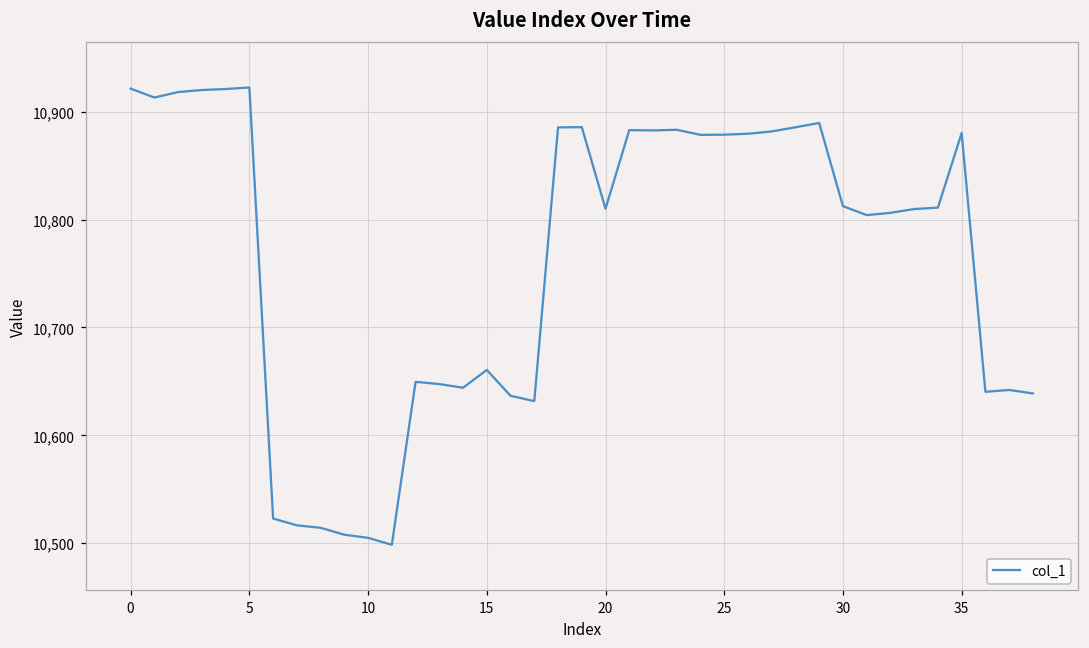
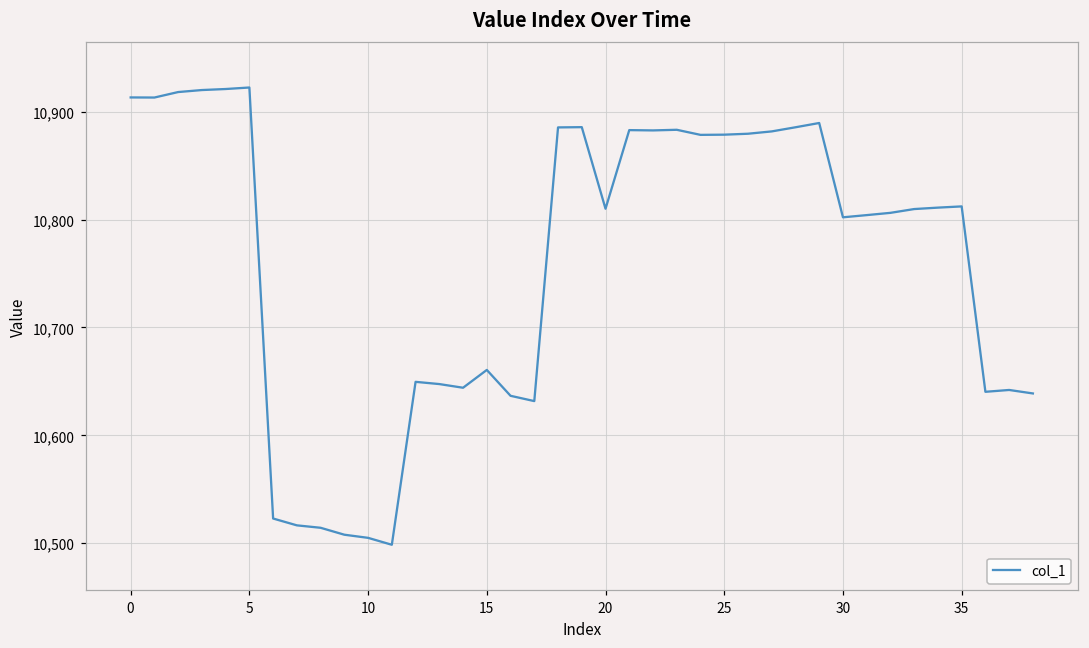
0: 10,920 -> 10,910
30: 10,810 -> 10,800
35: 10,880 -> 10,810
